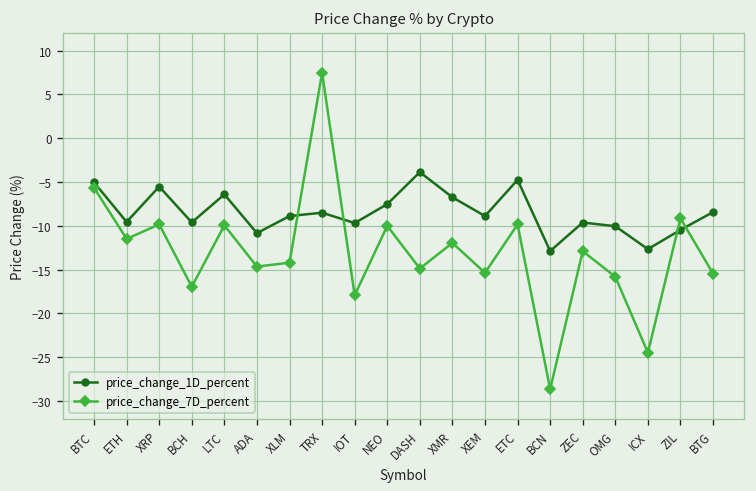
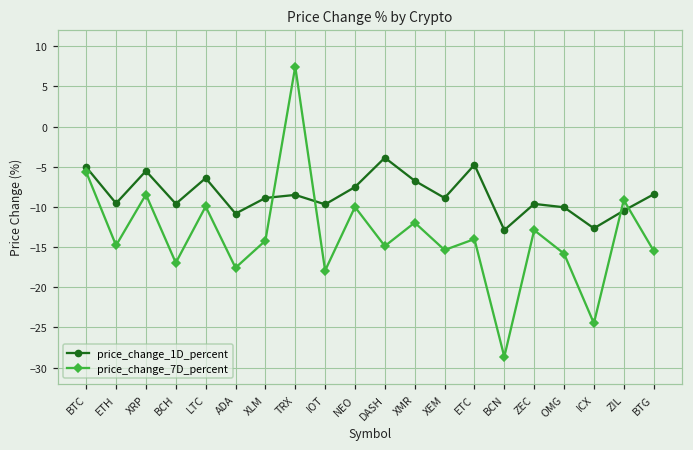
price_change_7D_percent, ETH: -12 -> -15
price_change_7D_percent, XRP: -10 -> -8
price_change_7D_percent, ADA: -15 -> -18
price_change_7D_percent, ETC: -10 -> -14
